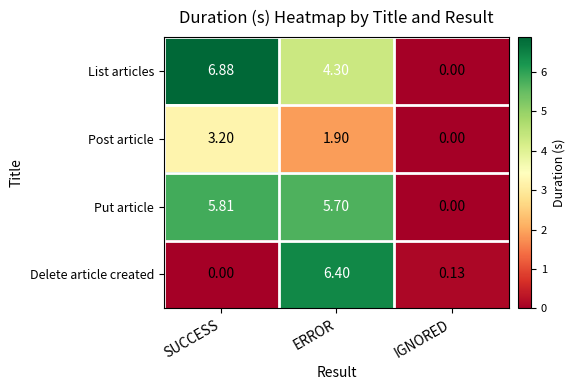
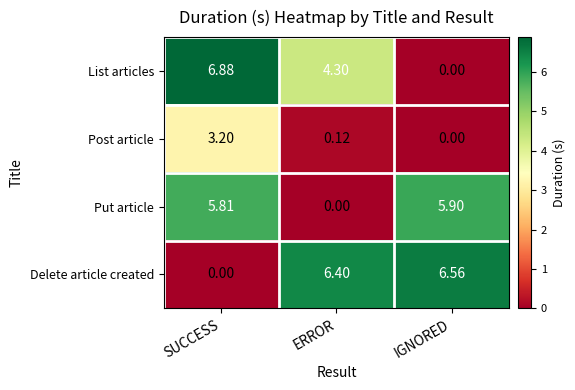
Post article, ERROR: 1.90 -> 0.12
Put article, ERROR: 5.70 -> 0.00
Put article, IGNORED: 0.00 -> 5.90
Delete article created, IGNORED: 0.13 -> 6.56
